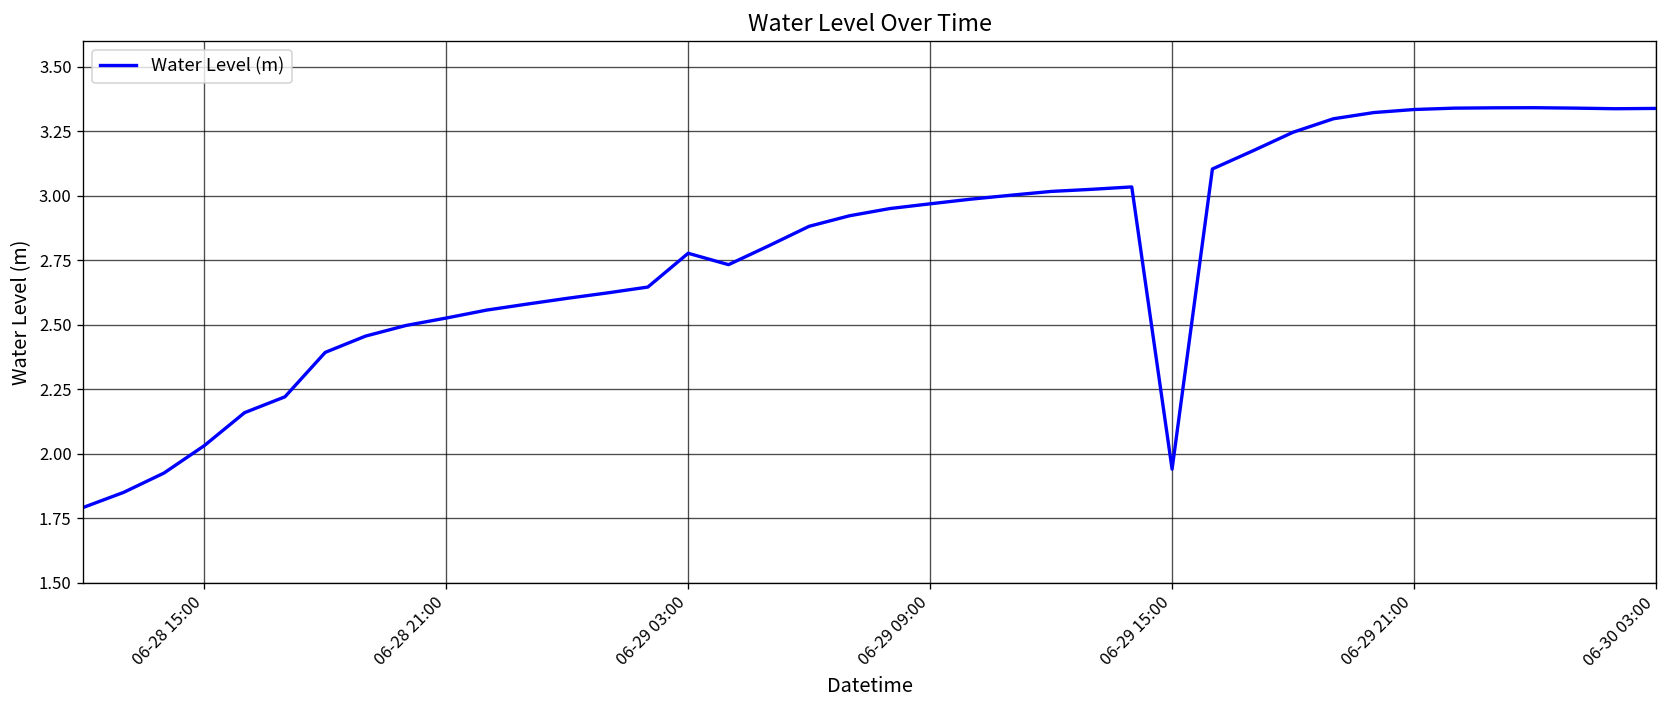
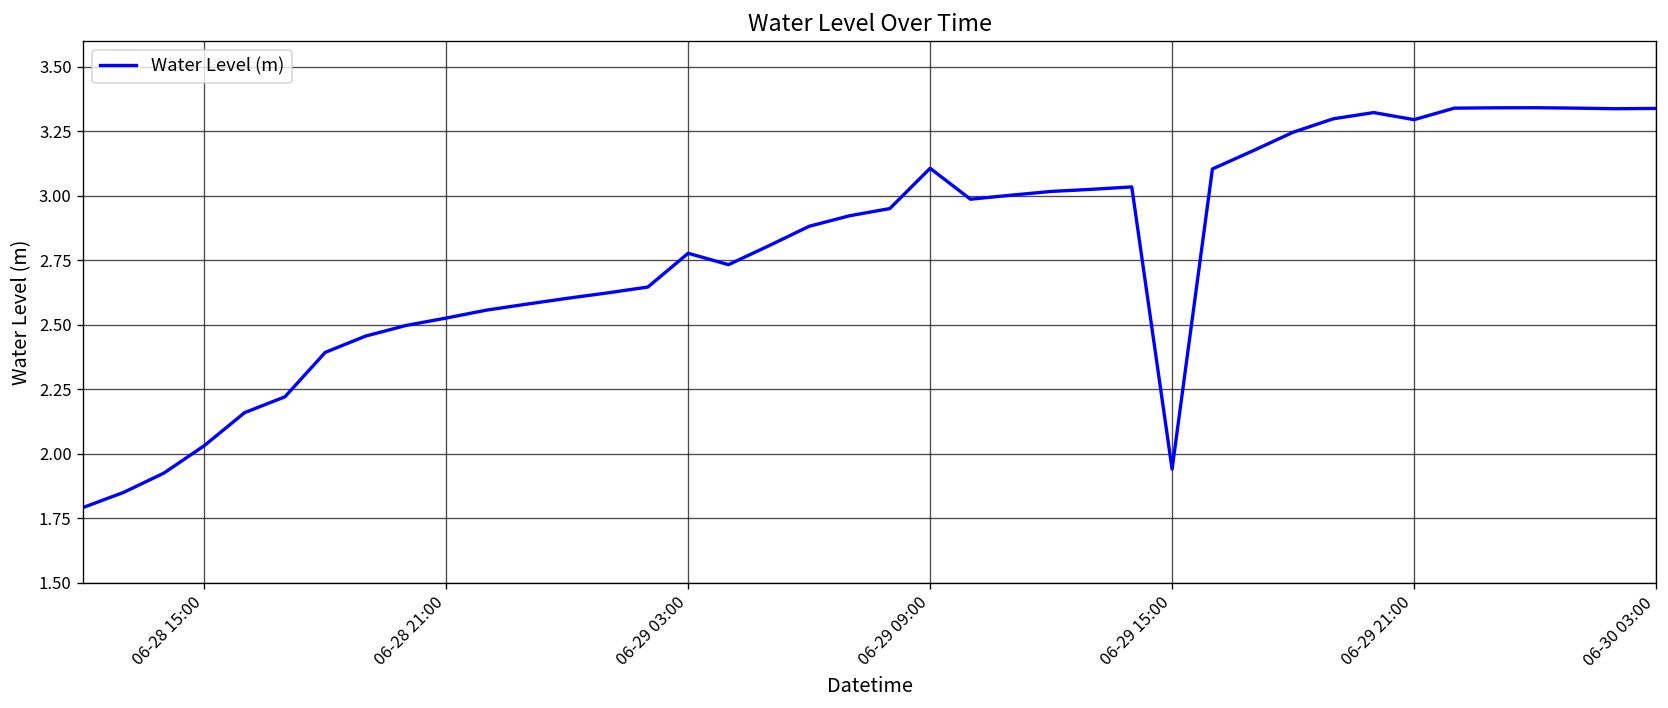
06-29 09:00: 2.97 -> 3.11
06-29 21:00: 3.34 -> 3.30
